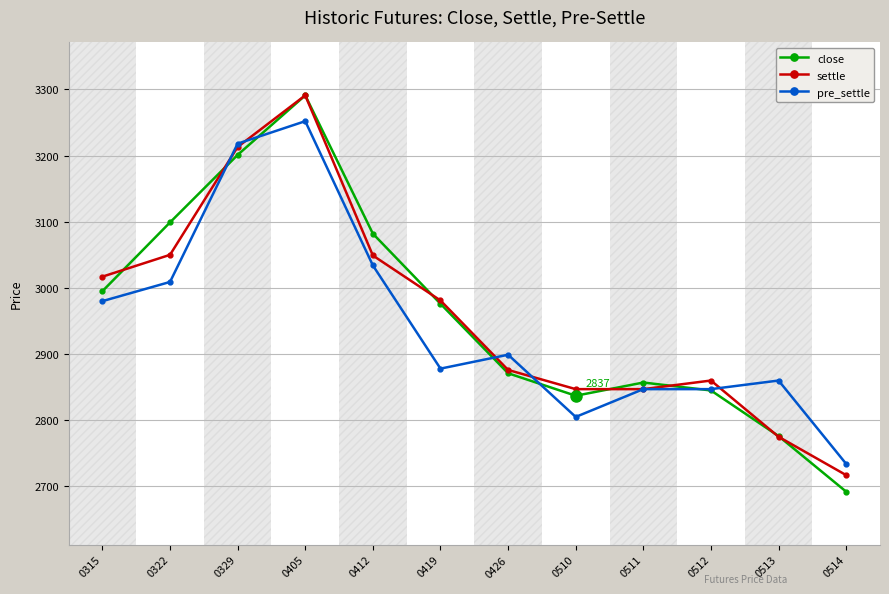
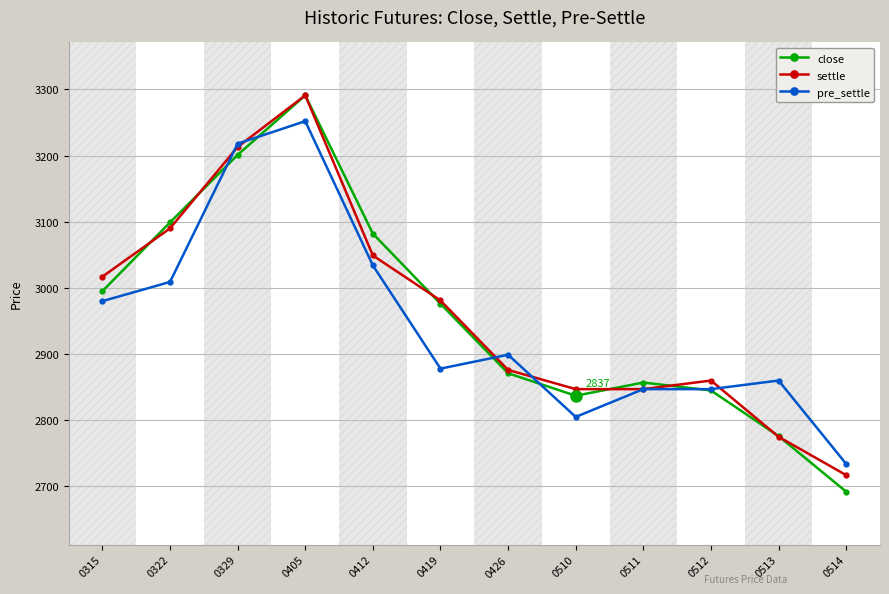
settle, 0322: 3050 -> 3090
